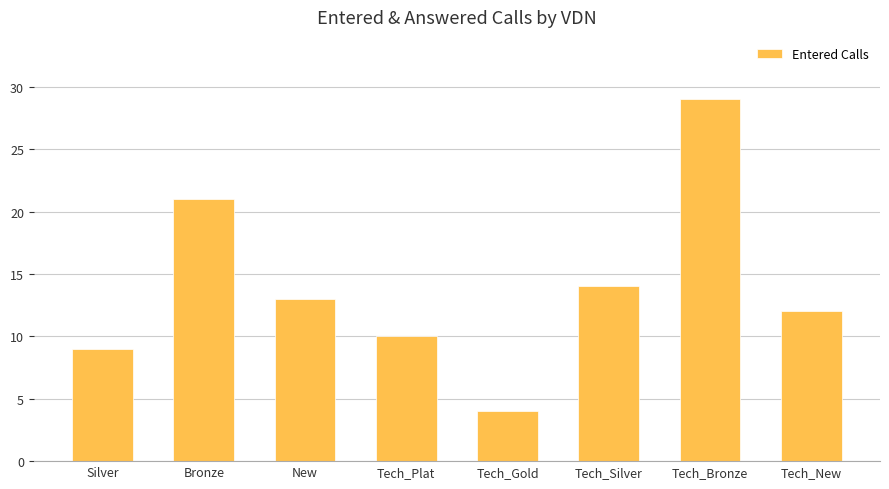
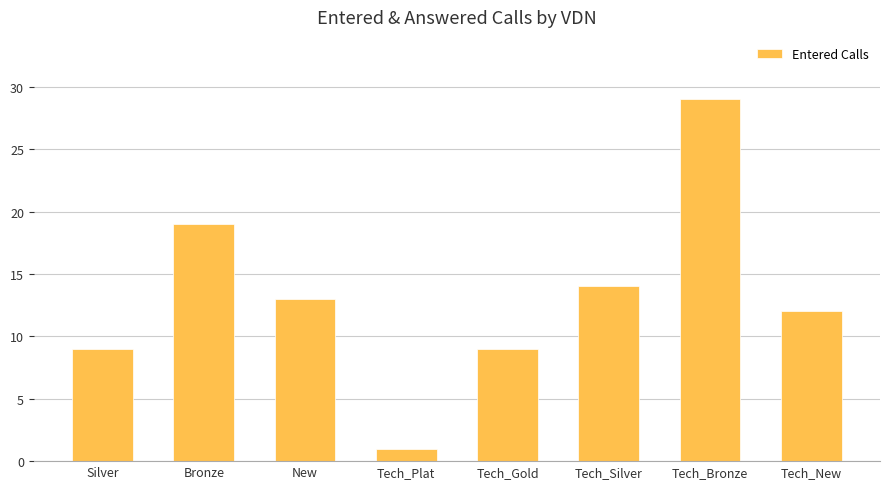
Bronze: 21 -> 19
Tech_Plat: 10 -> 1
Tech_Gold: 4 -> 9
